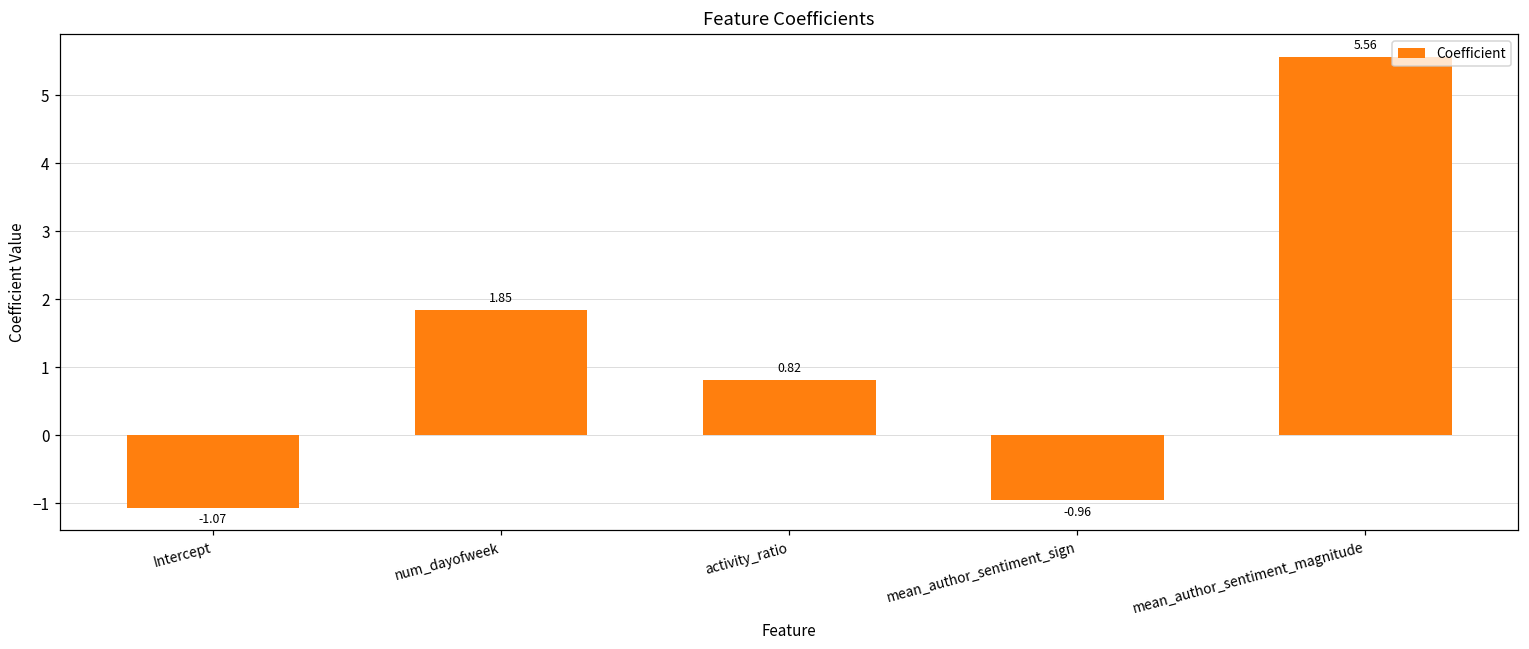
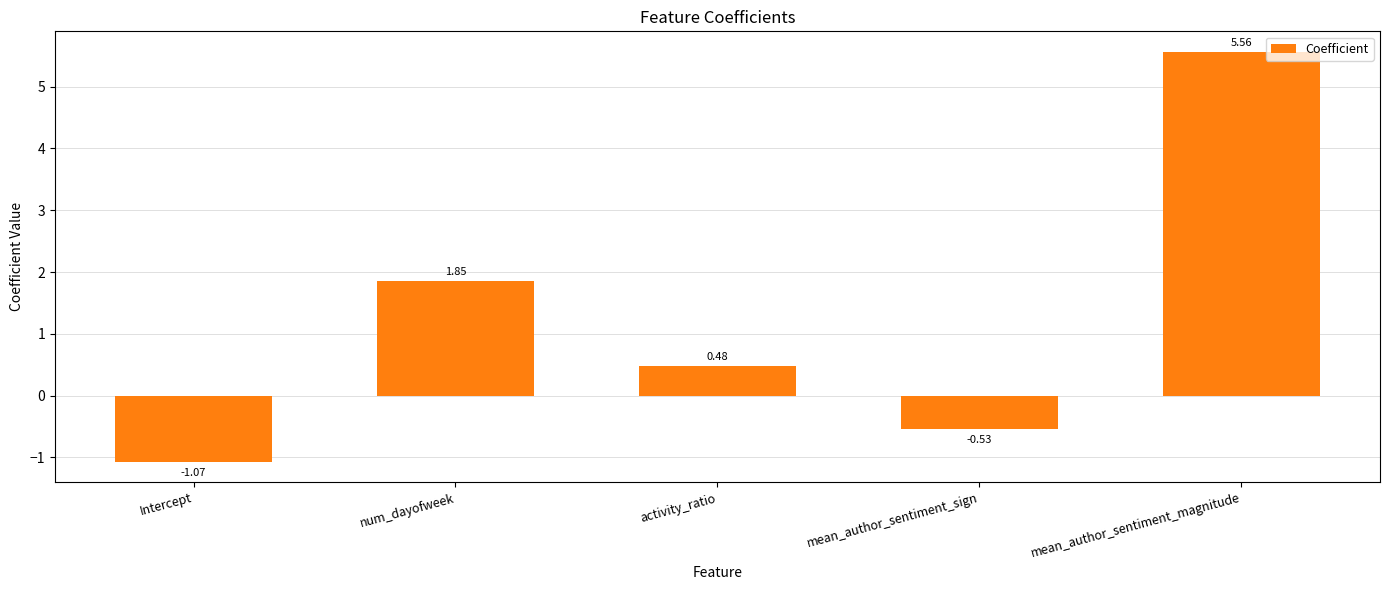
activity_ratio: 0.82 -> 0.48
mean_author_sentiment_sign: -0.96 -> -0.53
